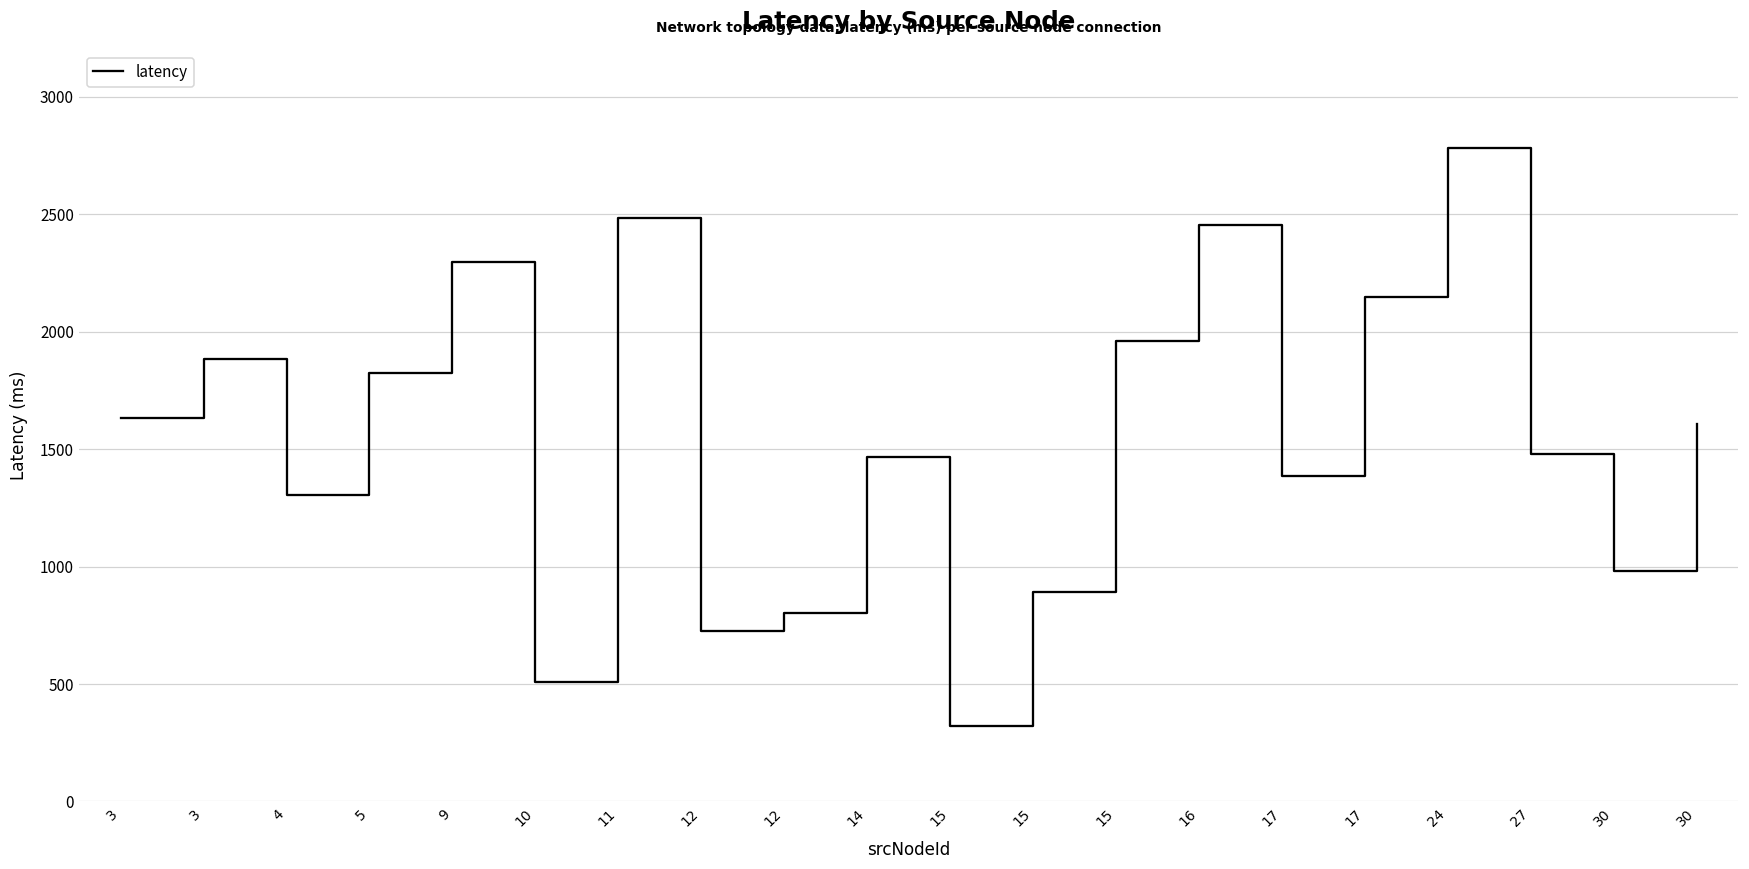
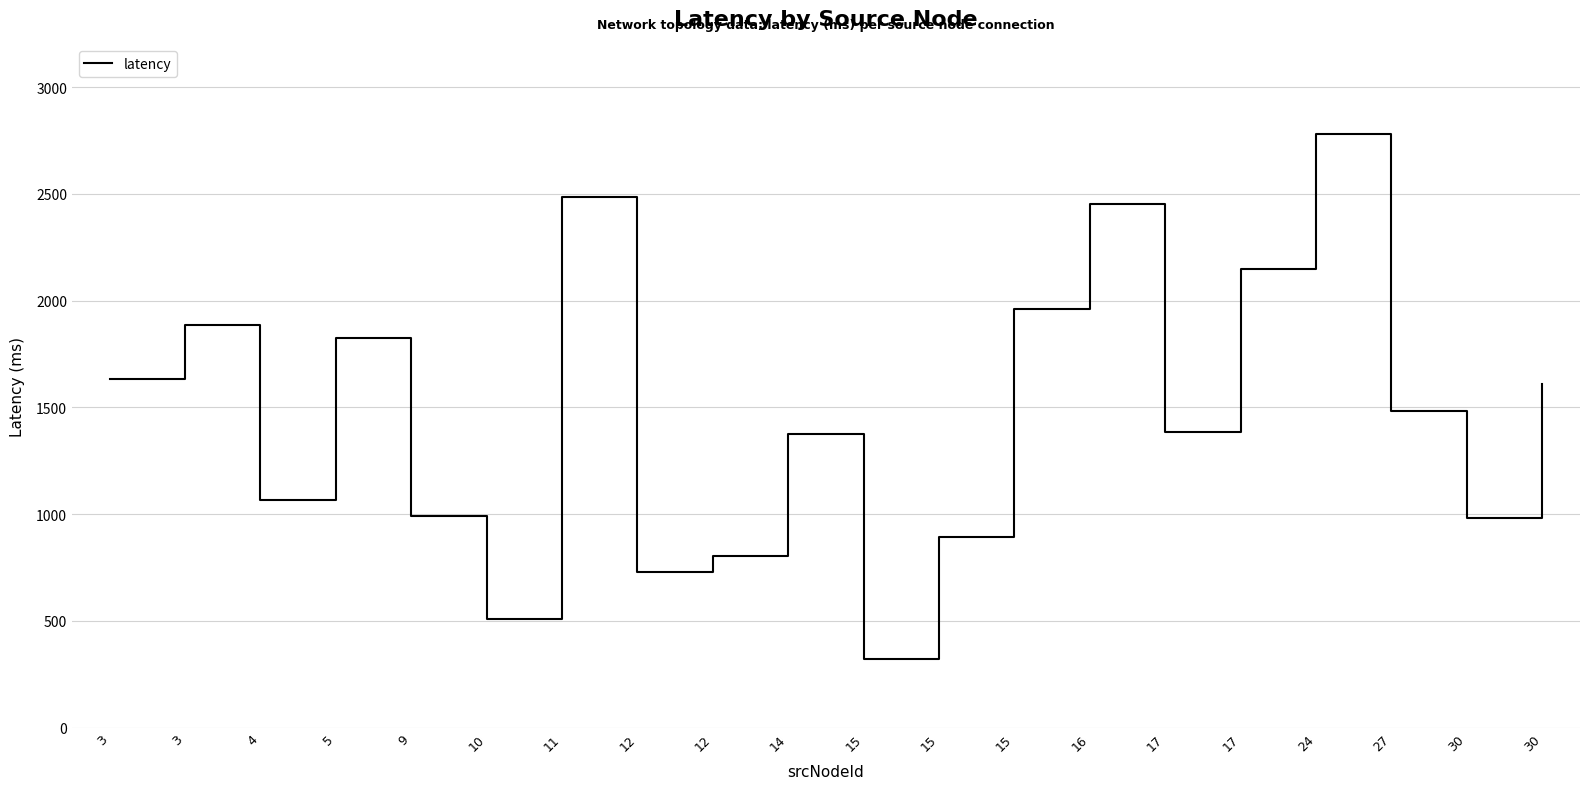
4: 1300 -> 1060
9: 2300 -> 990
14: 1470 -> 1370
